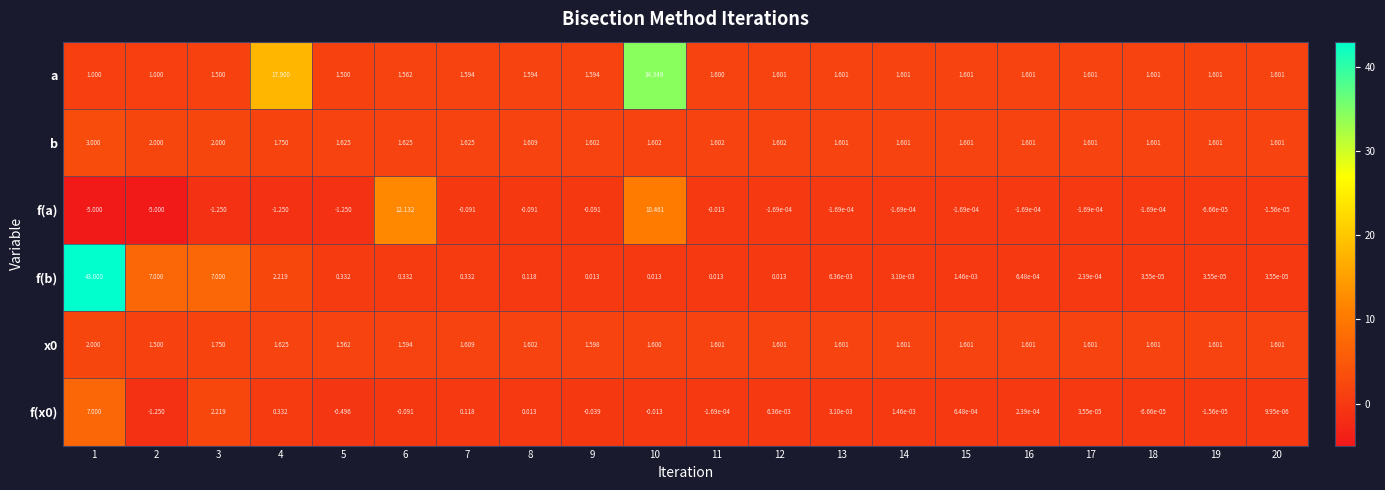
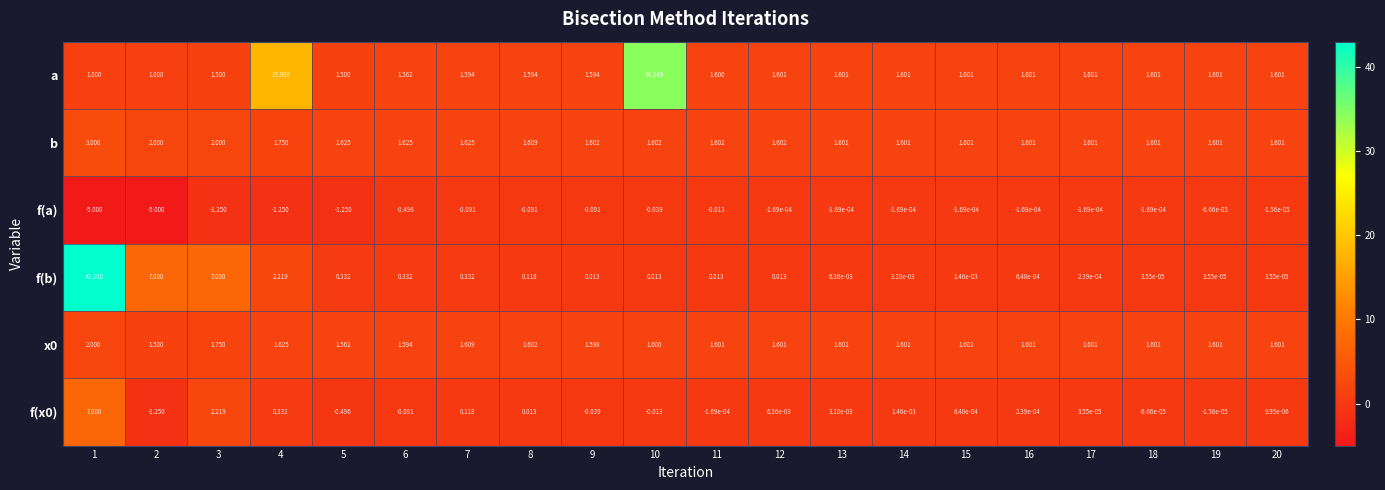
f(a), 6: 12.132 -> -0.496
f(a), 10: 10.461 -> -0.039
